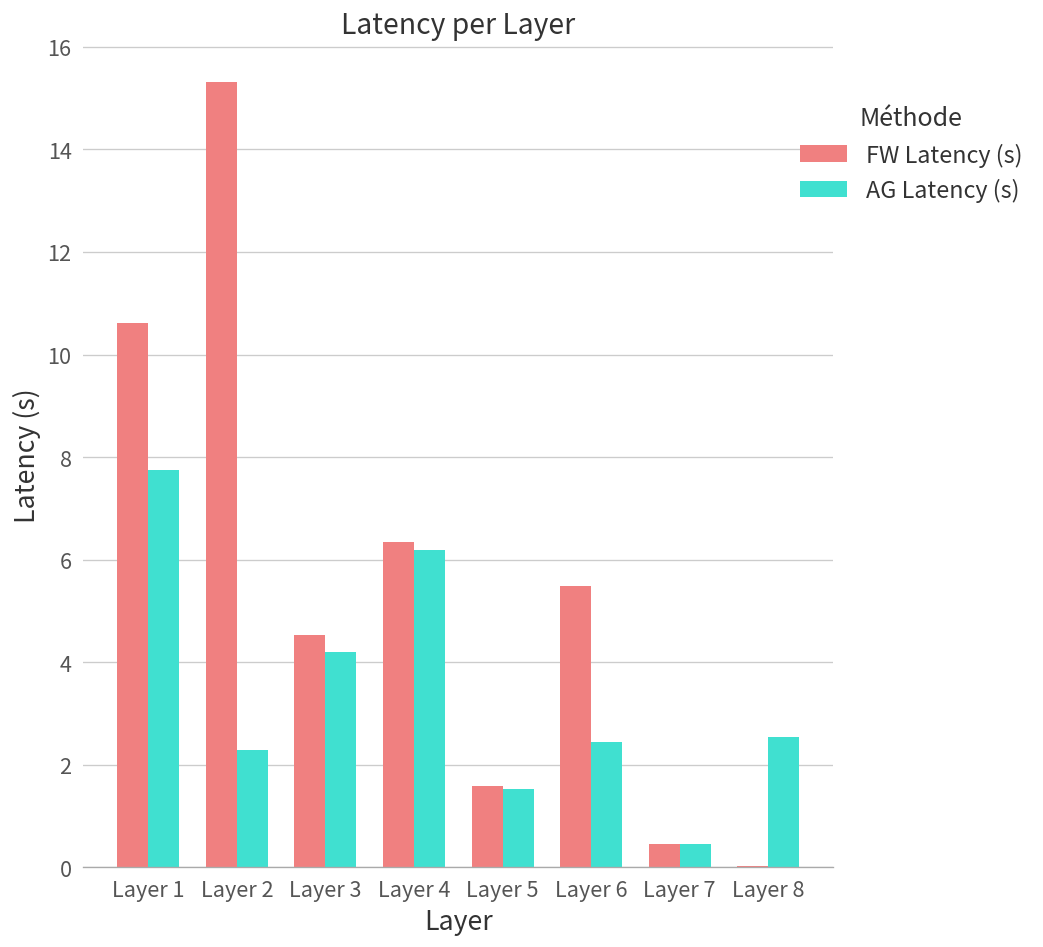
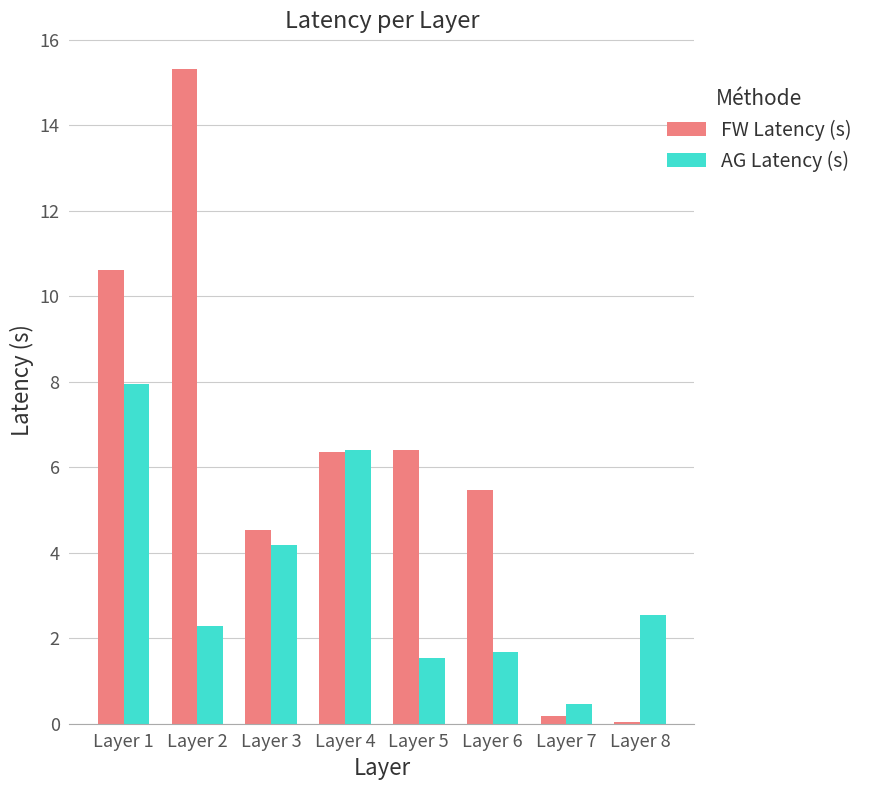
AG Latency (s), Layer 1: 7.8 -> 7.9
AG Latency (s), Layer 4: 6.2 -> 6.4
FW Latency (s), Layer 5: 1.6 -> 6.4
AG Latency (s), Layer 6: 2.4 -> 1.7
FW Latency (s), Layer 7: 0.5 -> 0.2
